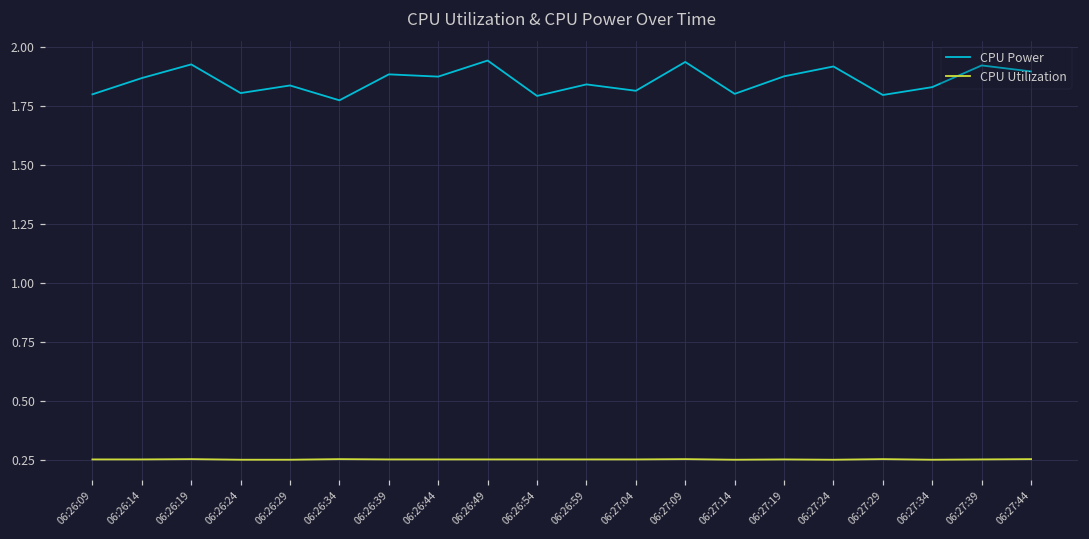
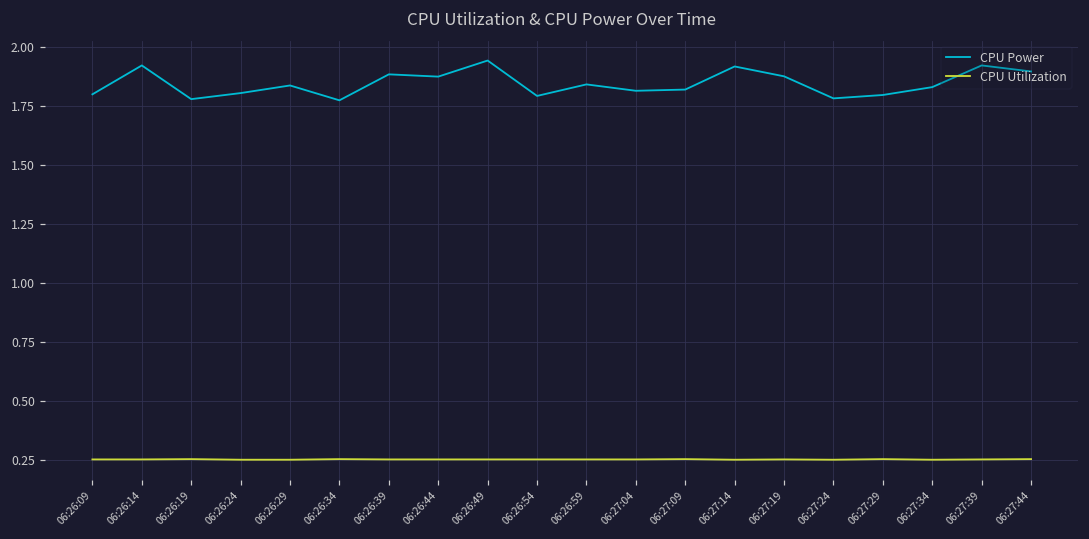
CPU Power, 06:26:14: 1.87 -> 1.92
CPU Power, 06:26:19: 1.92 -> 1.78
CPU Power, 06:27:09: 1.94 -> 1.82
CPU Power, 06:27:14: 1.80 -> 1.92
CPU Power, 06:27:24: 1.92 -> 1.78
